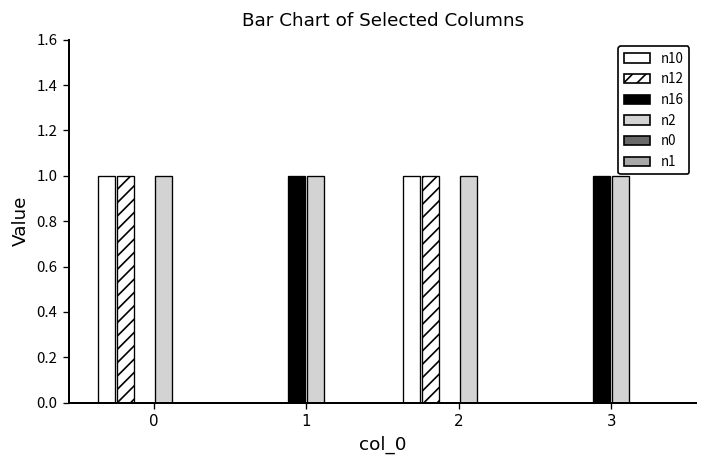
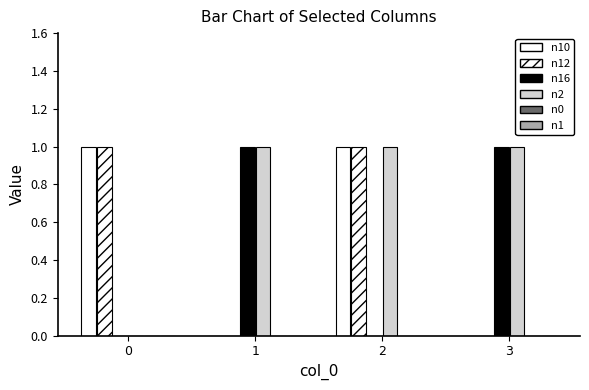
n2, 0: 1 -> 0
